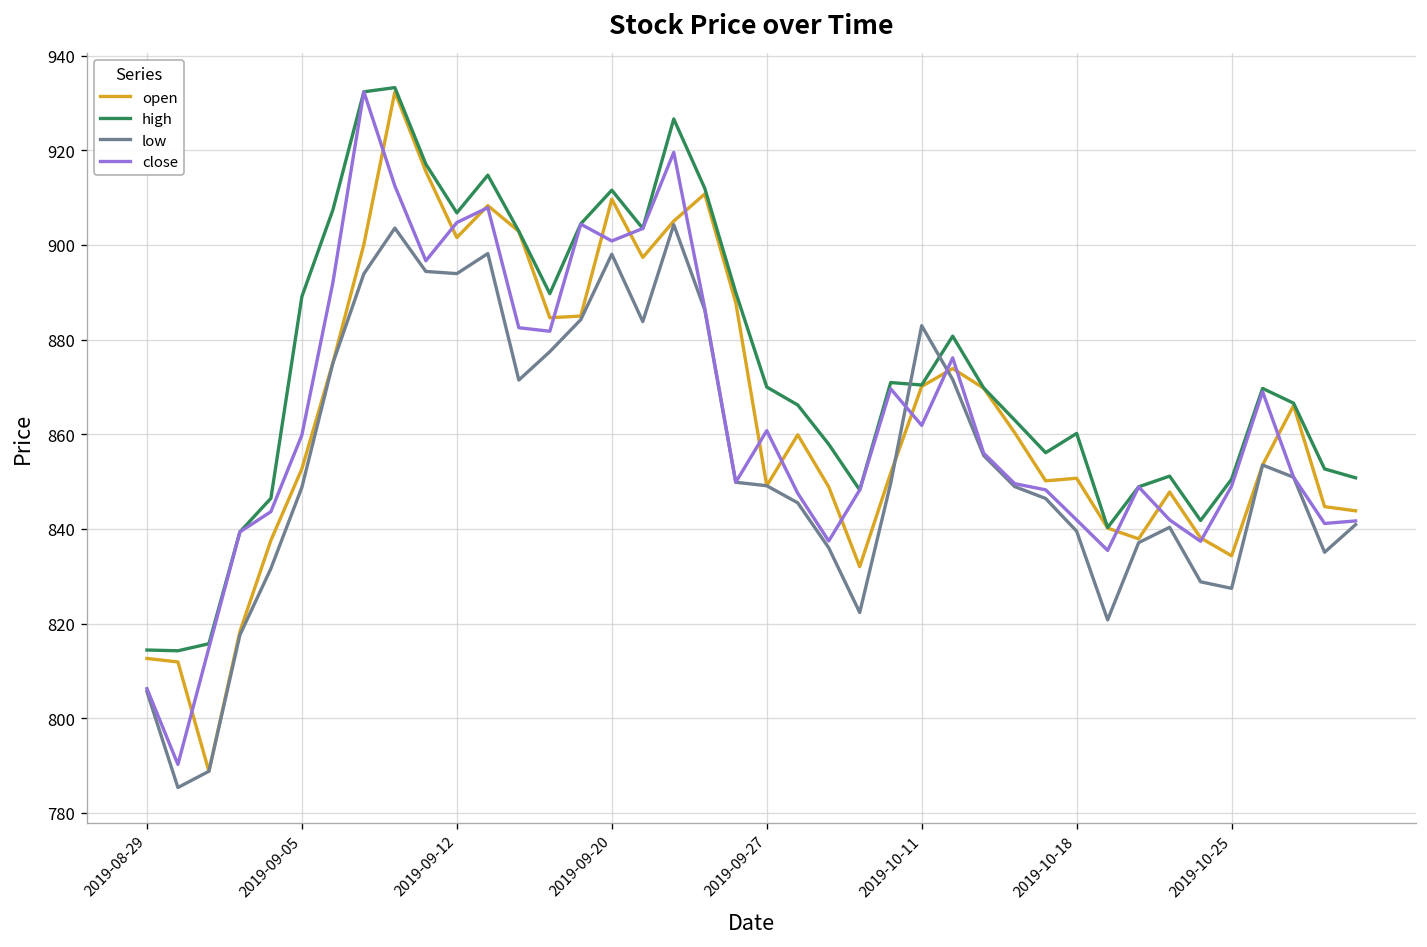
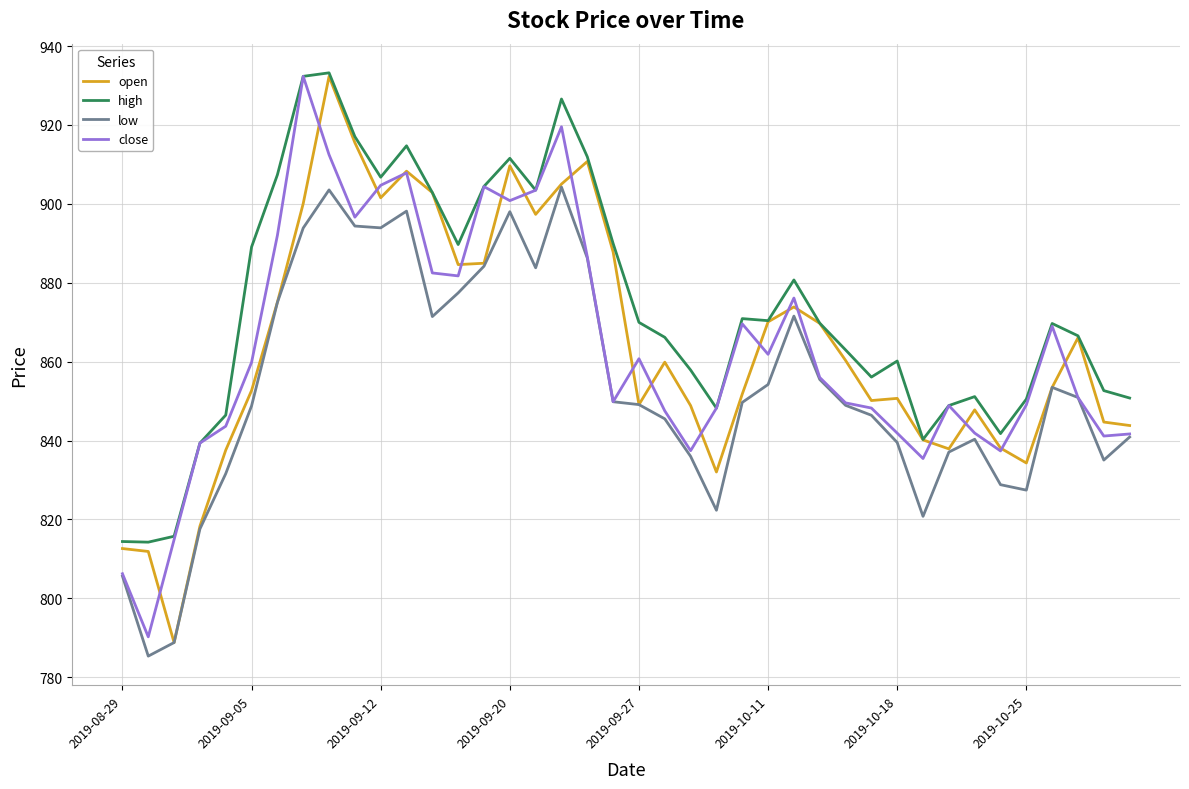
low, 2019-10-11: 883 -> 854
